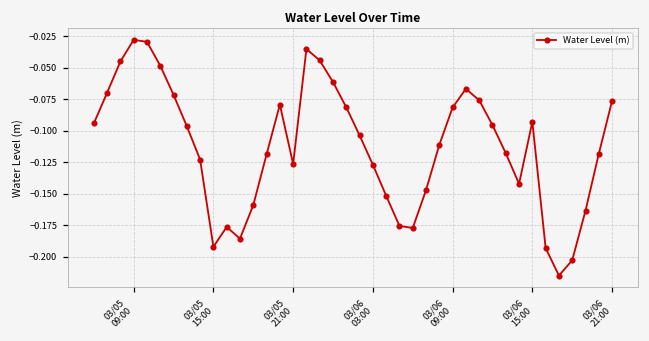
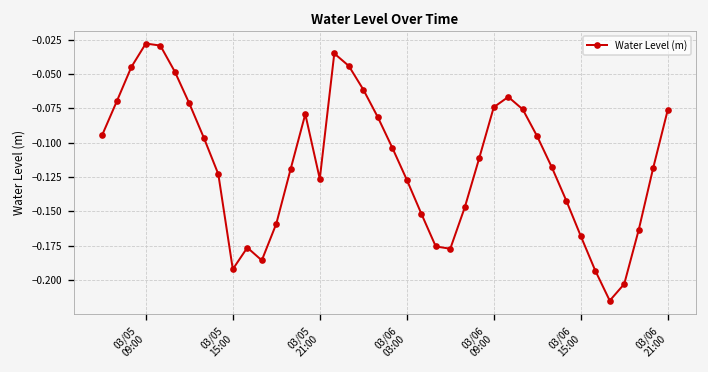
03/06 09:00: -0.081 -> -0.074
03/06 15:00: -0.093 -> -0.168
